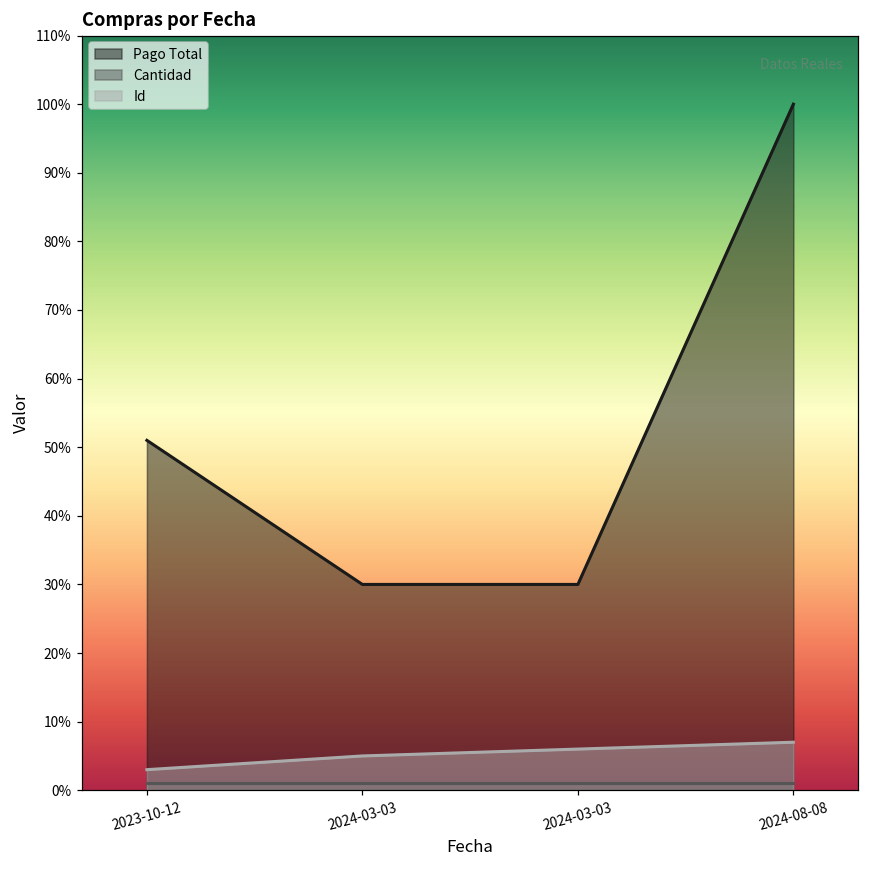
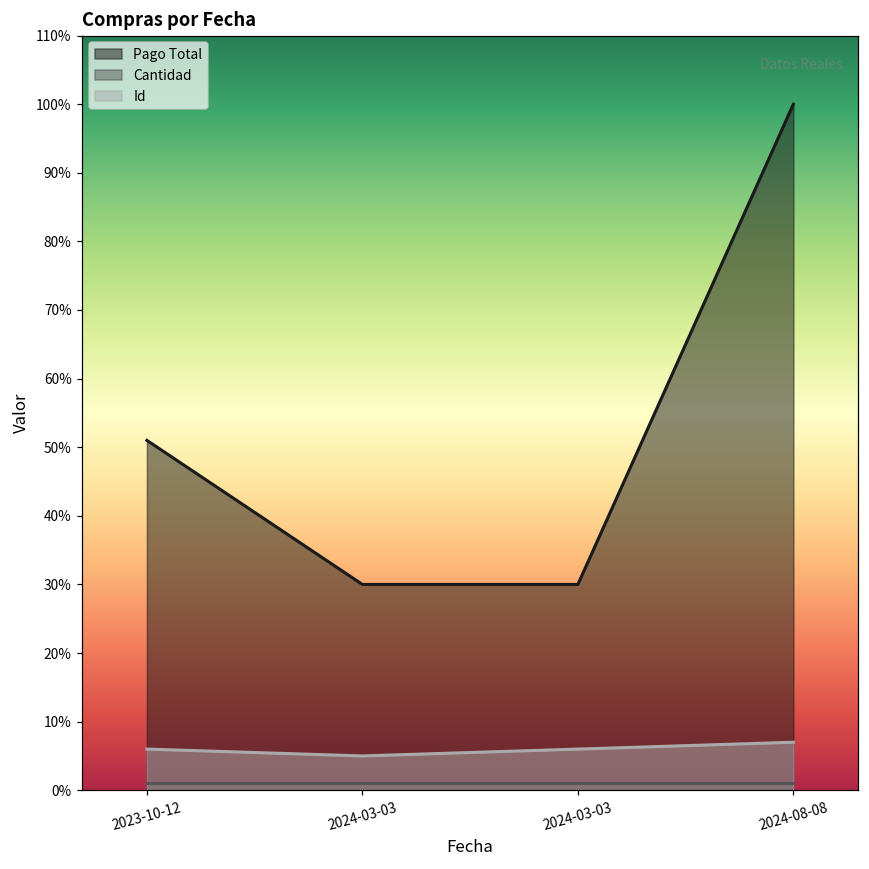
Id, 2023-10-12: 3% -> 6%
